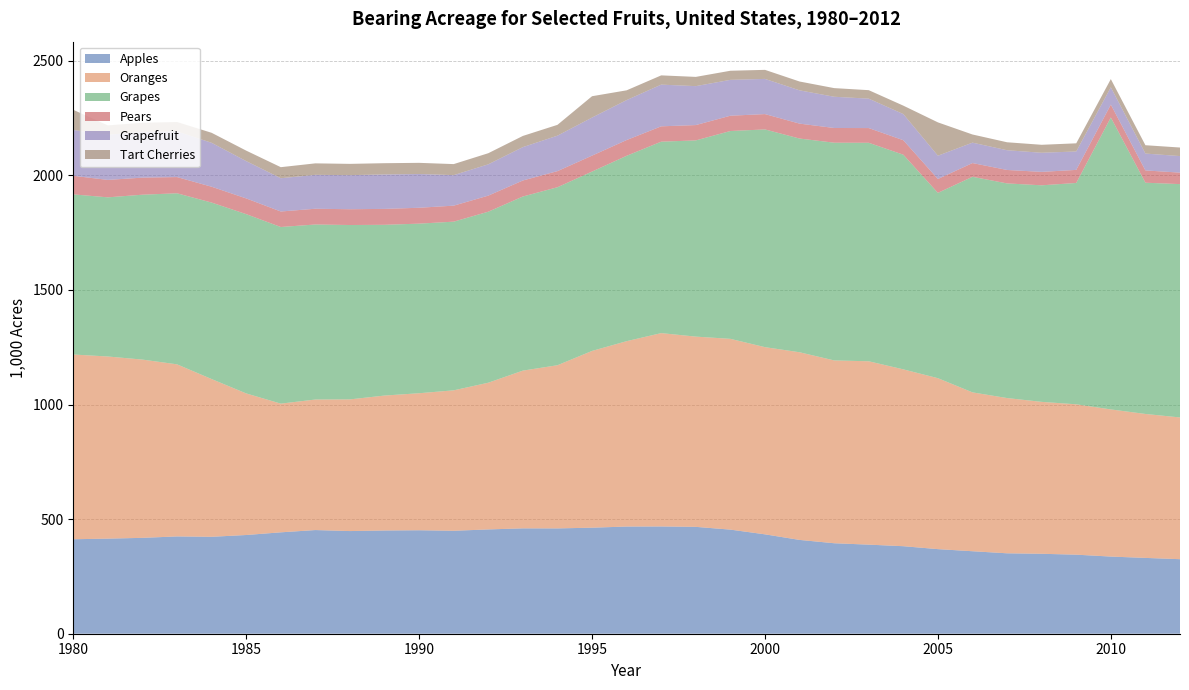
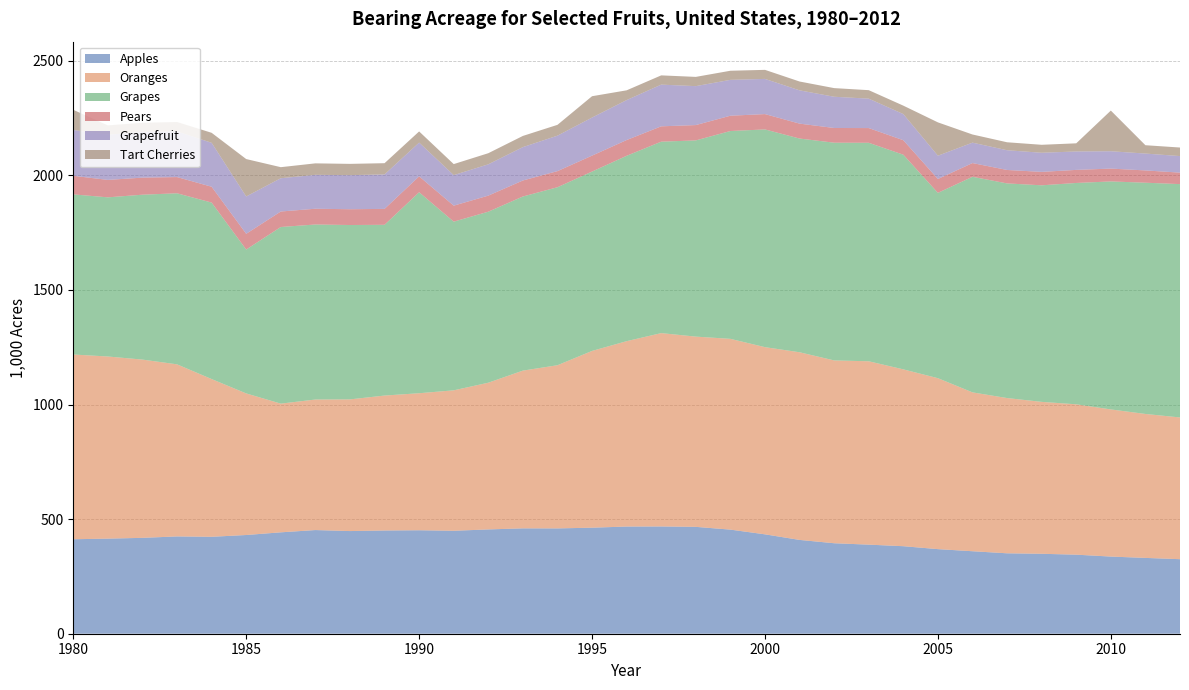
Grapes, 1985: 780 -> 630
Tart Cherries, 1985: 50 -> 160
Grapes, 1990: 740 -> 880
Grapes, 2010: 1270 -> 990
Tart Cherries, 2010: 40 -> 180
